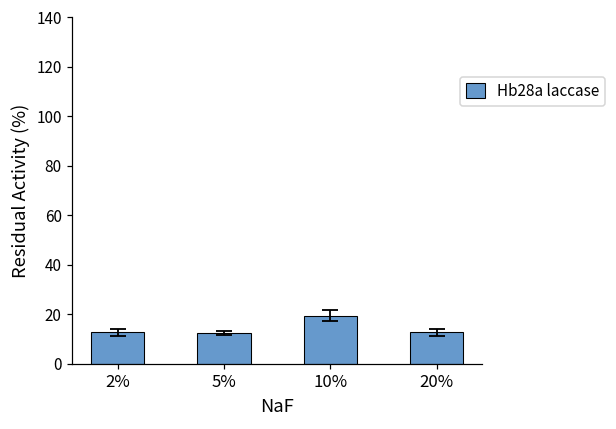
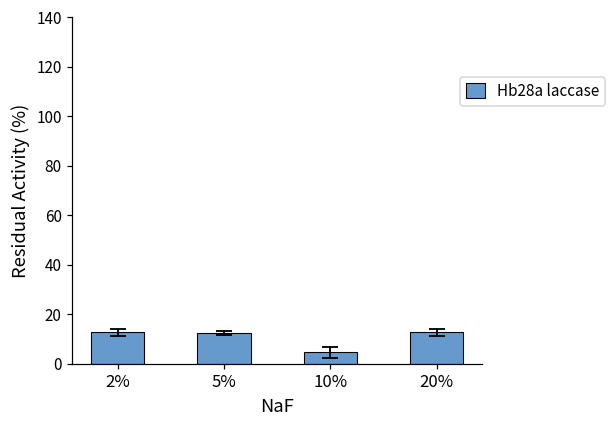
Hb28a laccase, 10%: 19 -> 5
